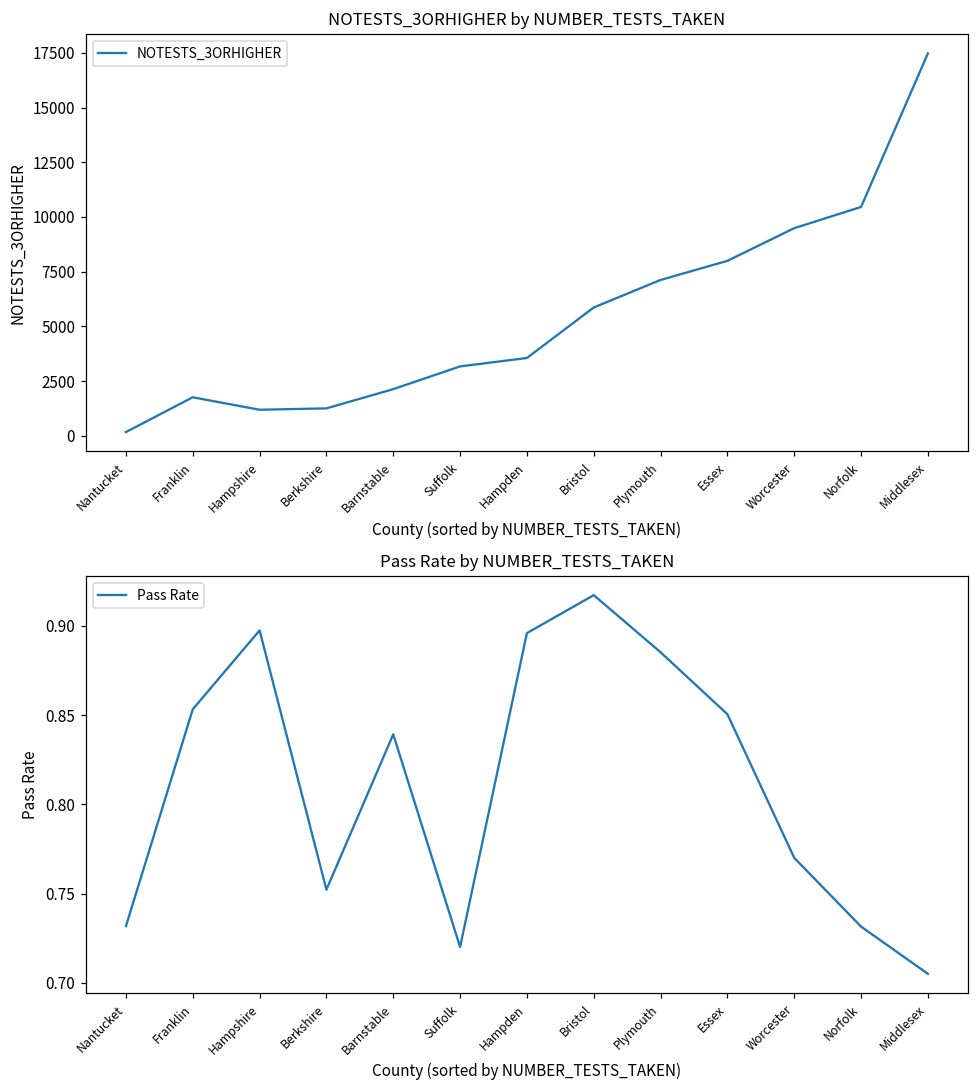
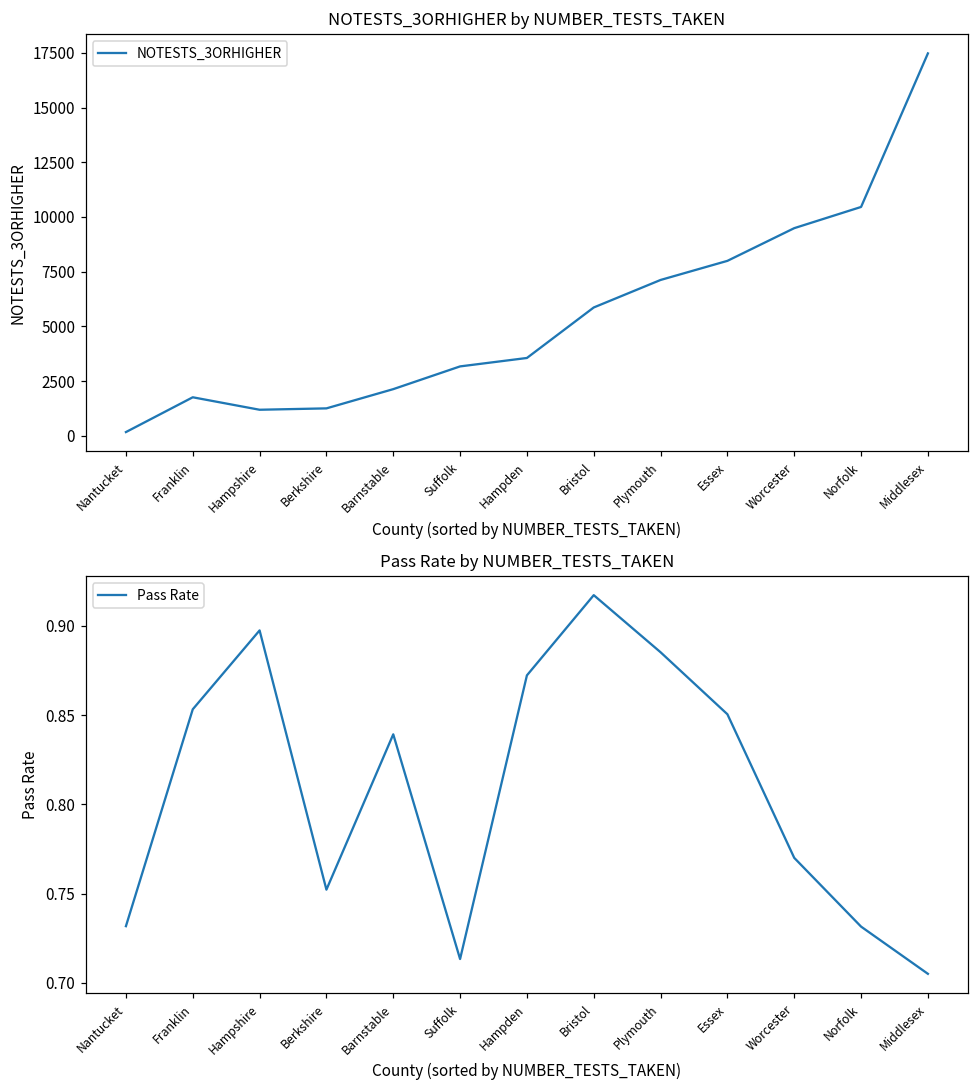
Pass Rate by NUMBER_TESTS_TAKEN, Suffolk: 0.720 -> 0.713
Pass Rate by NUMBER_TESTS_TAKEN, Hampden: 0.896 -> 0.872
